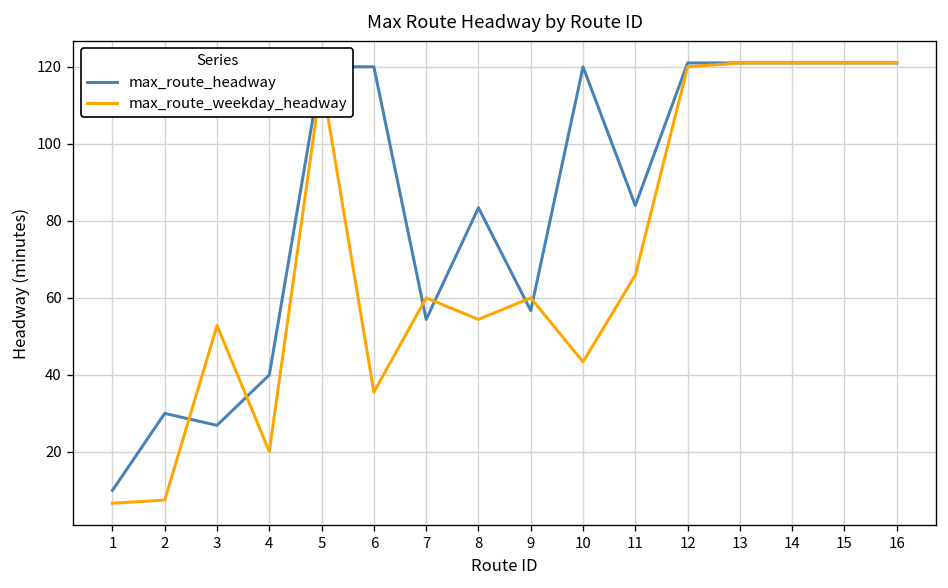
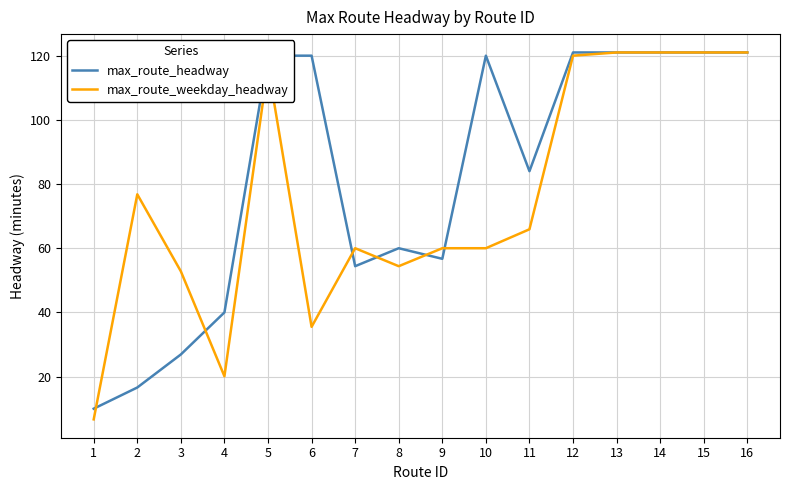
max_route_headway, 2: 30 -> 17
max_route_weekday_headway, 2: 8 -> 77
max_route_headway, 8: 83 -> 60
max_route_weekday_headway, 10: 43 -> 60
